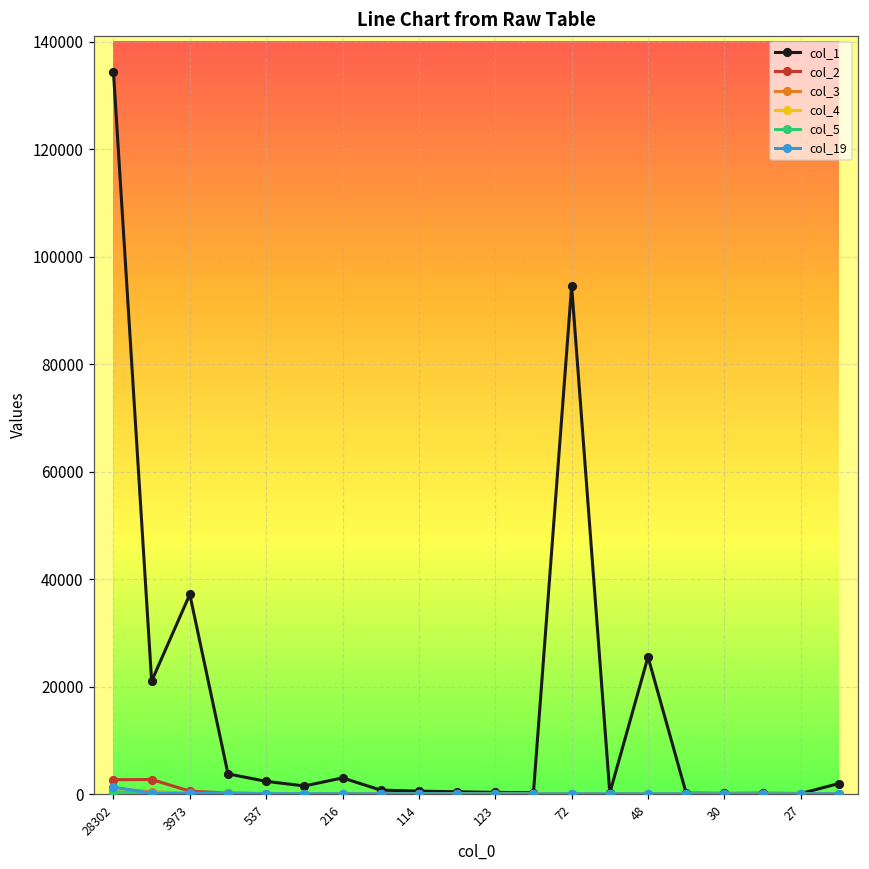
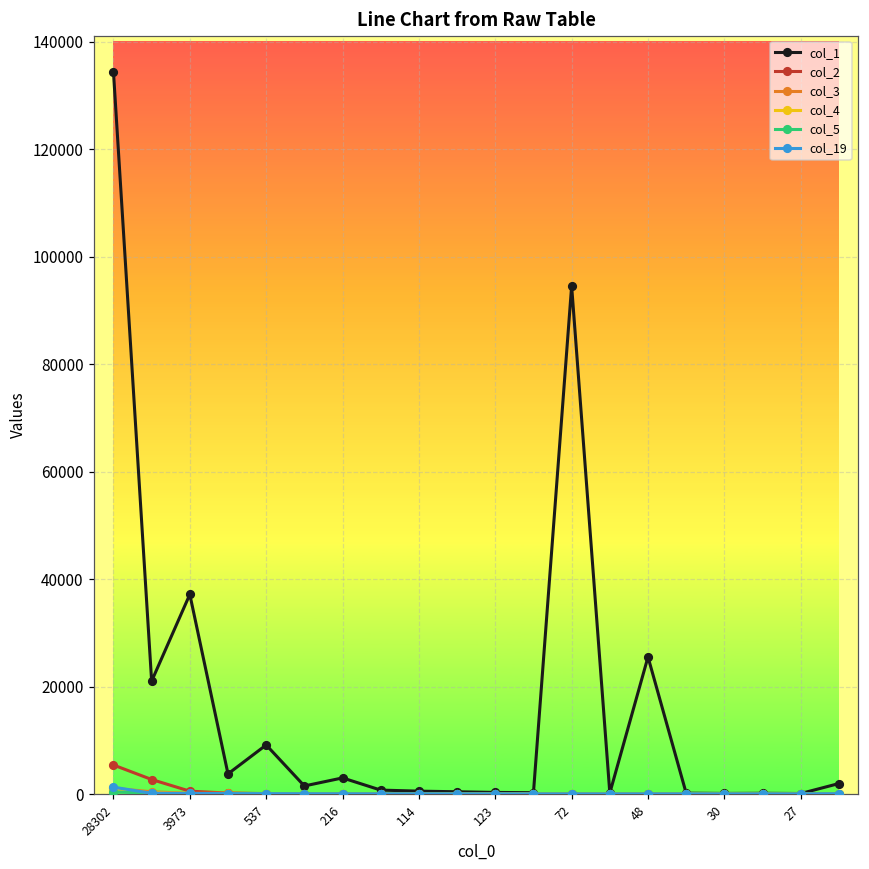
col_2, 28302: 3000 -> 5000
col_1, 537: 2000 -> 9000
